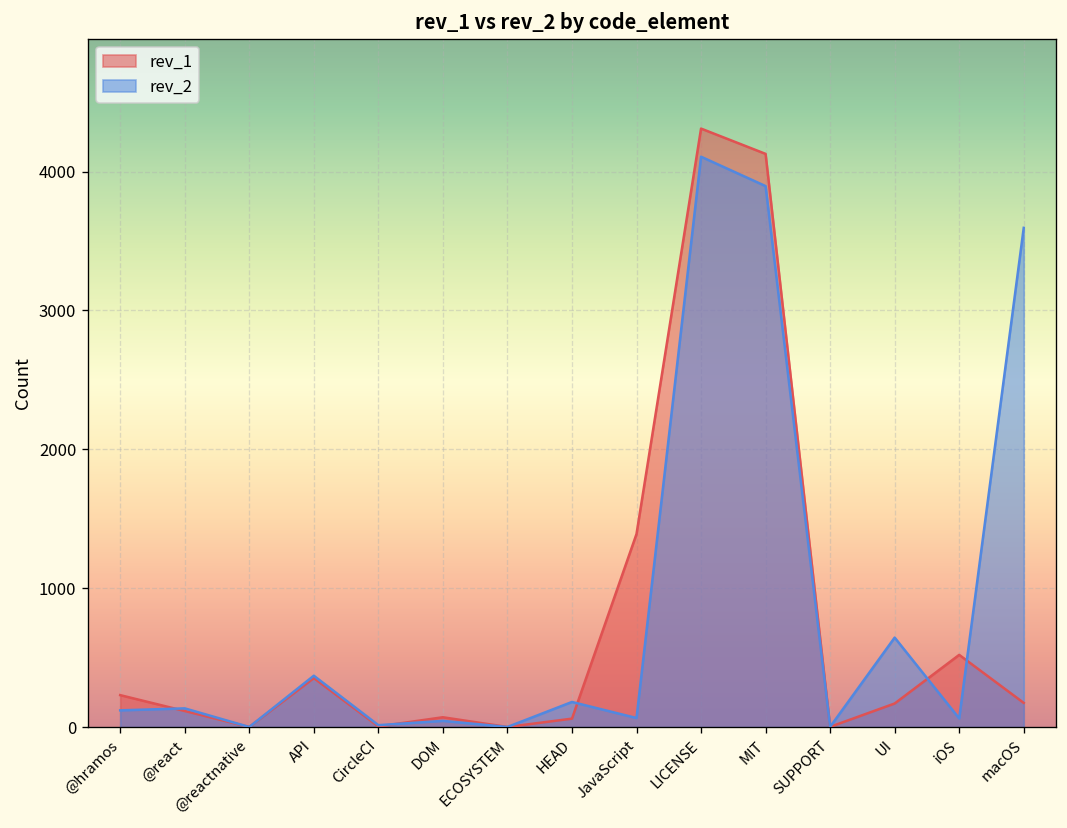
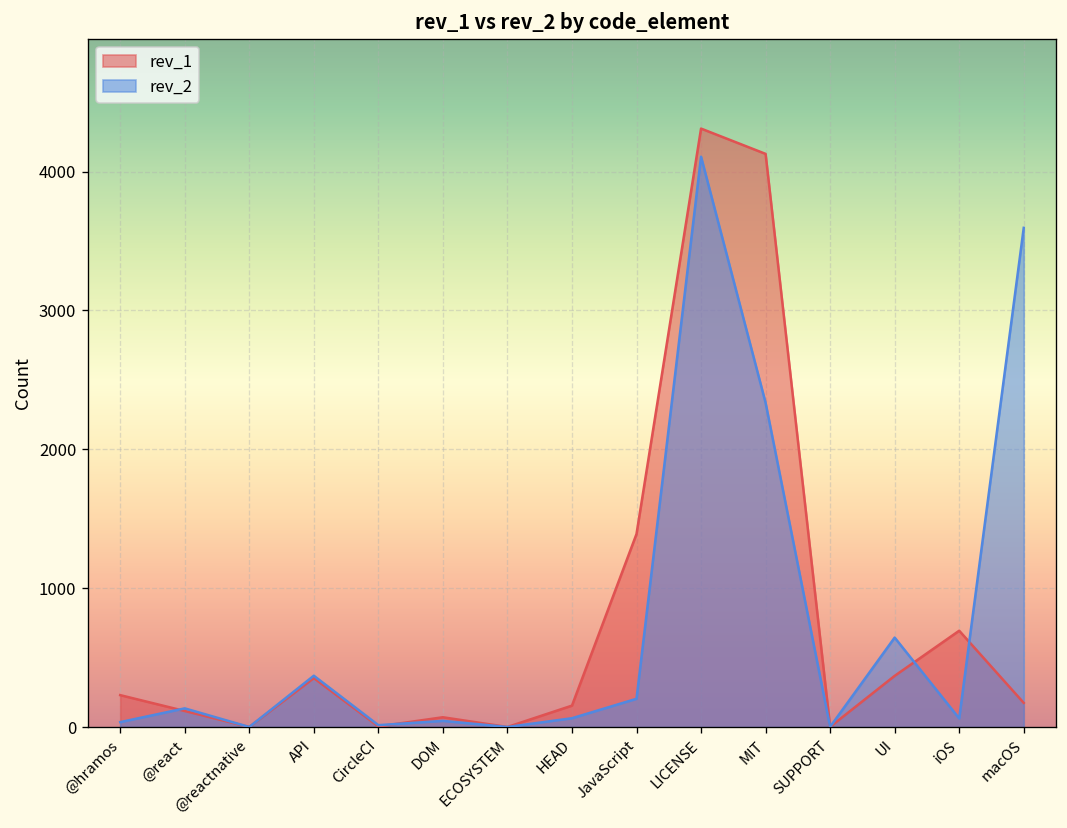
rev_2, @hramos: 120 -> 40
rev_1, HEAD: 60 -> 150
rev_2, HEAD: 180 -> 60
rev_2, JavaScript: 70 -> 200
rev_2, MIT: 3900 -> 2330
rev_1, UI: 170 -> 370
rev_1, iOS: 520 -> 690
